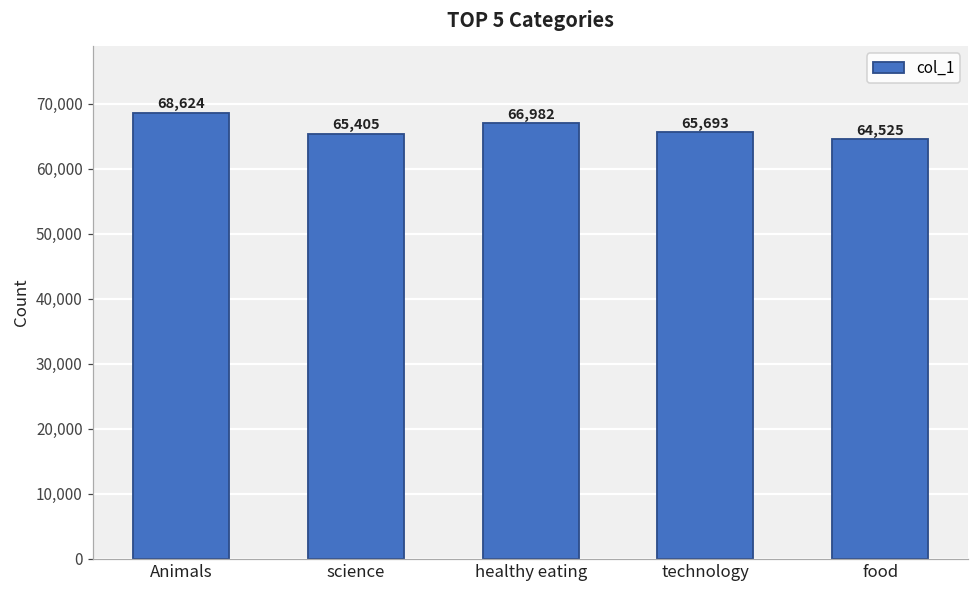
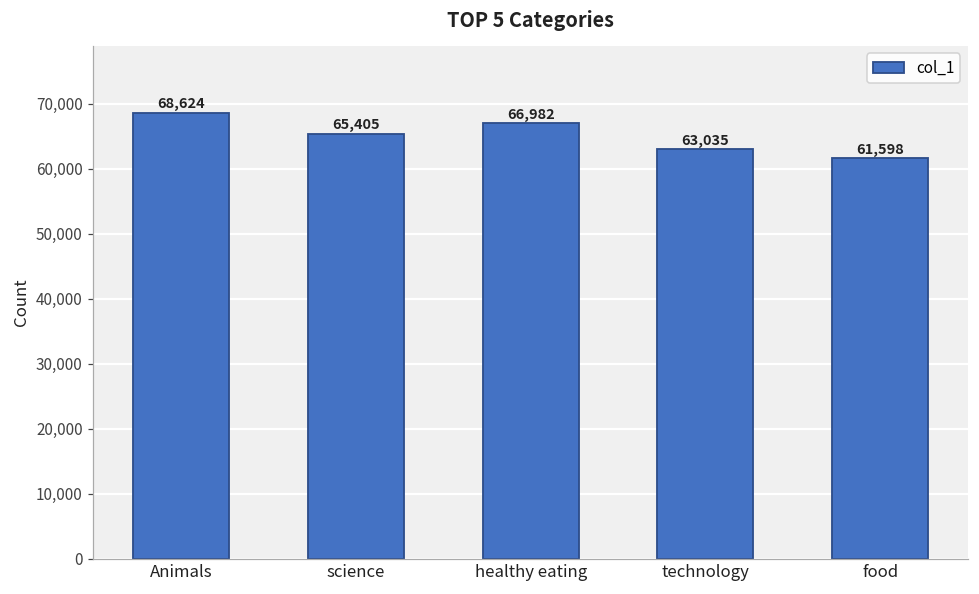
technology: 65,693 -> 63,035
food: 64,525 -> 61,598
